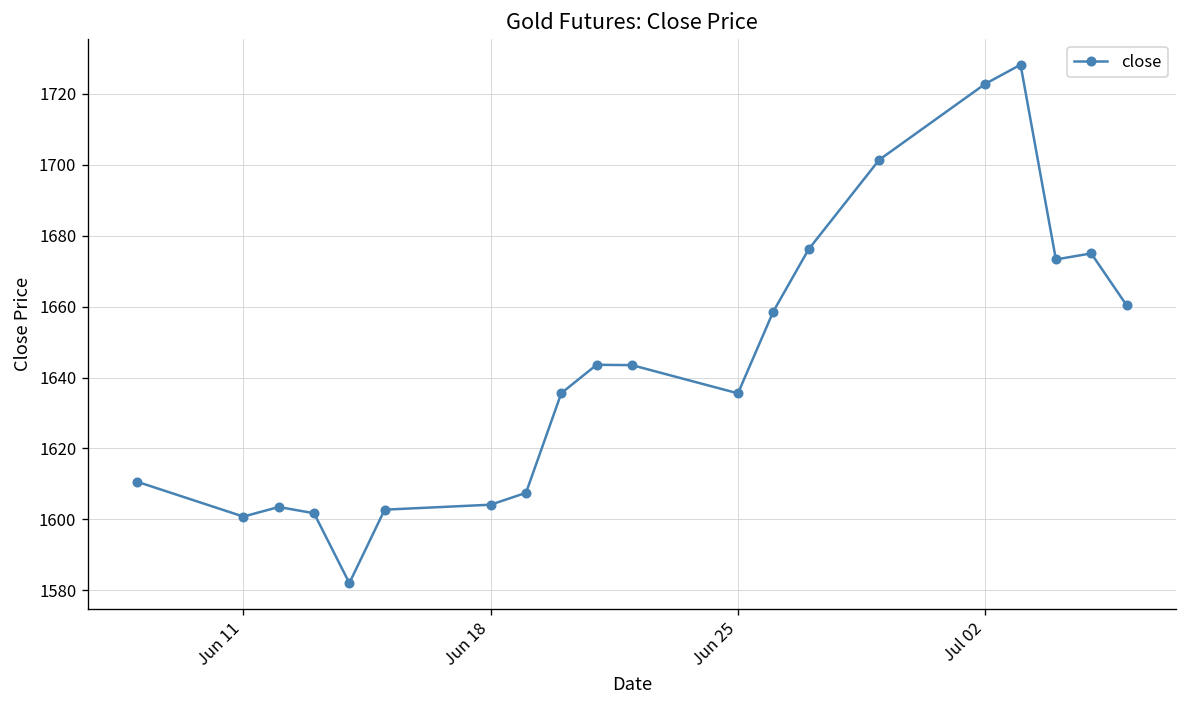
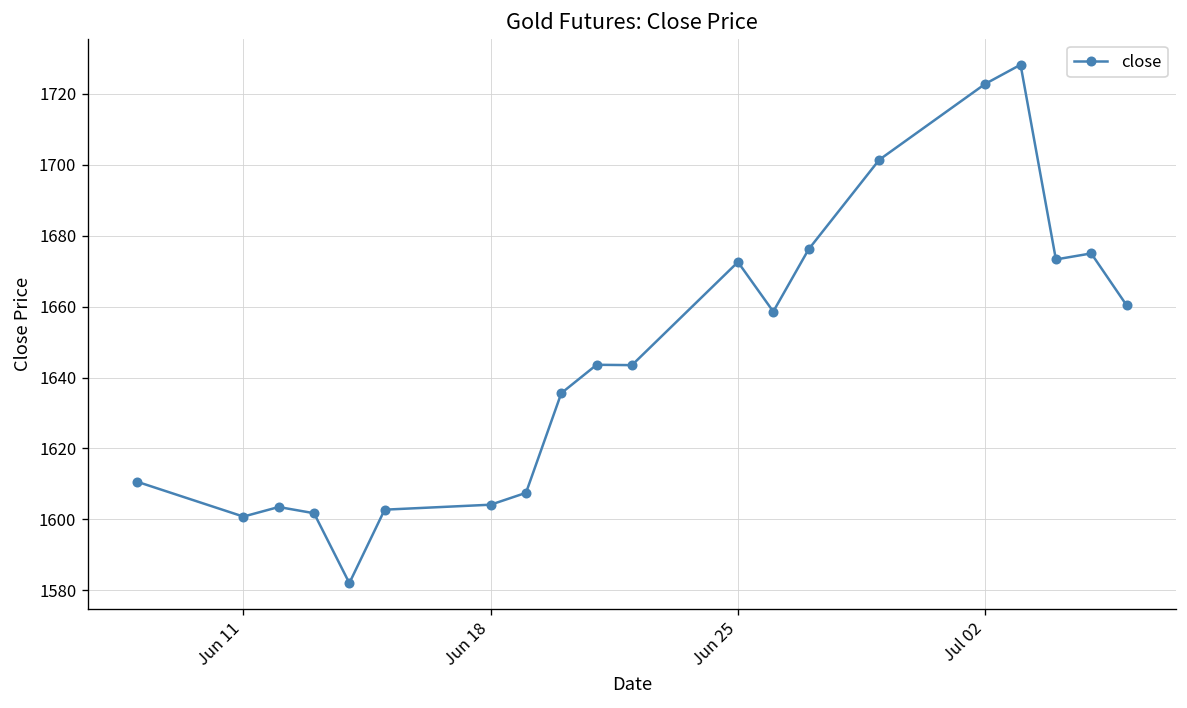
Jun 25: 1636 -> 1673
